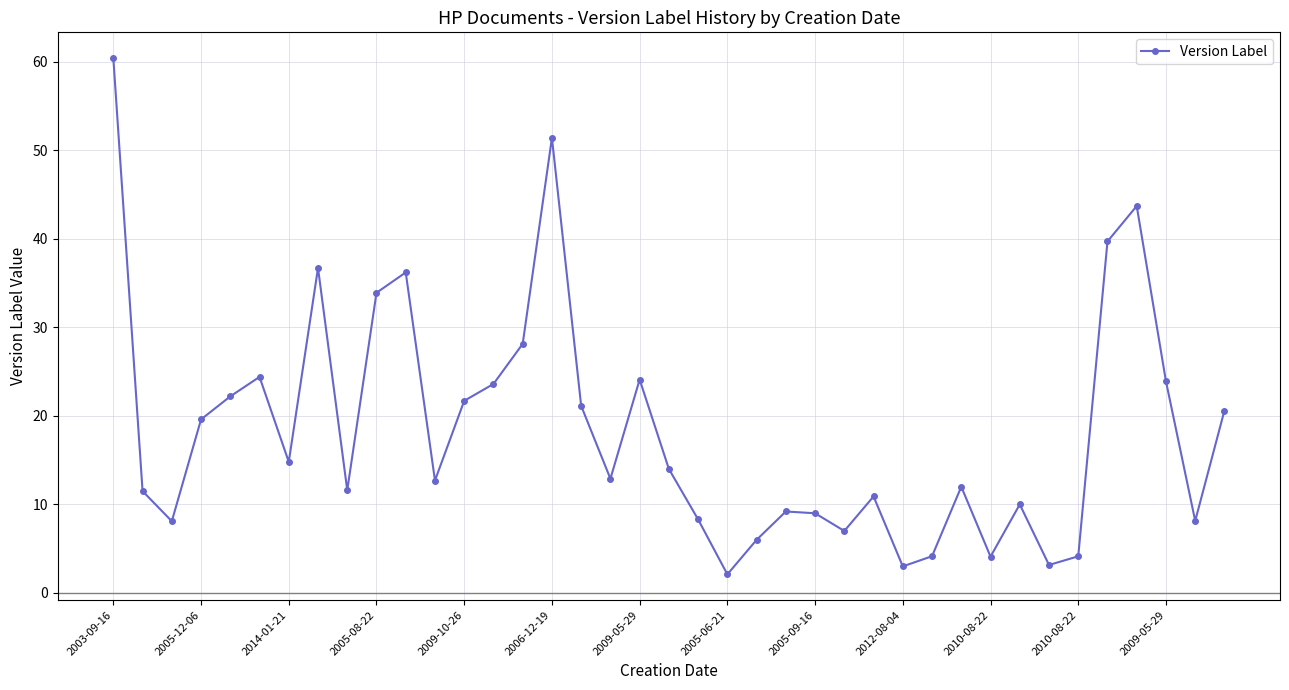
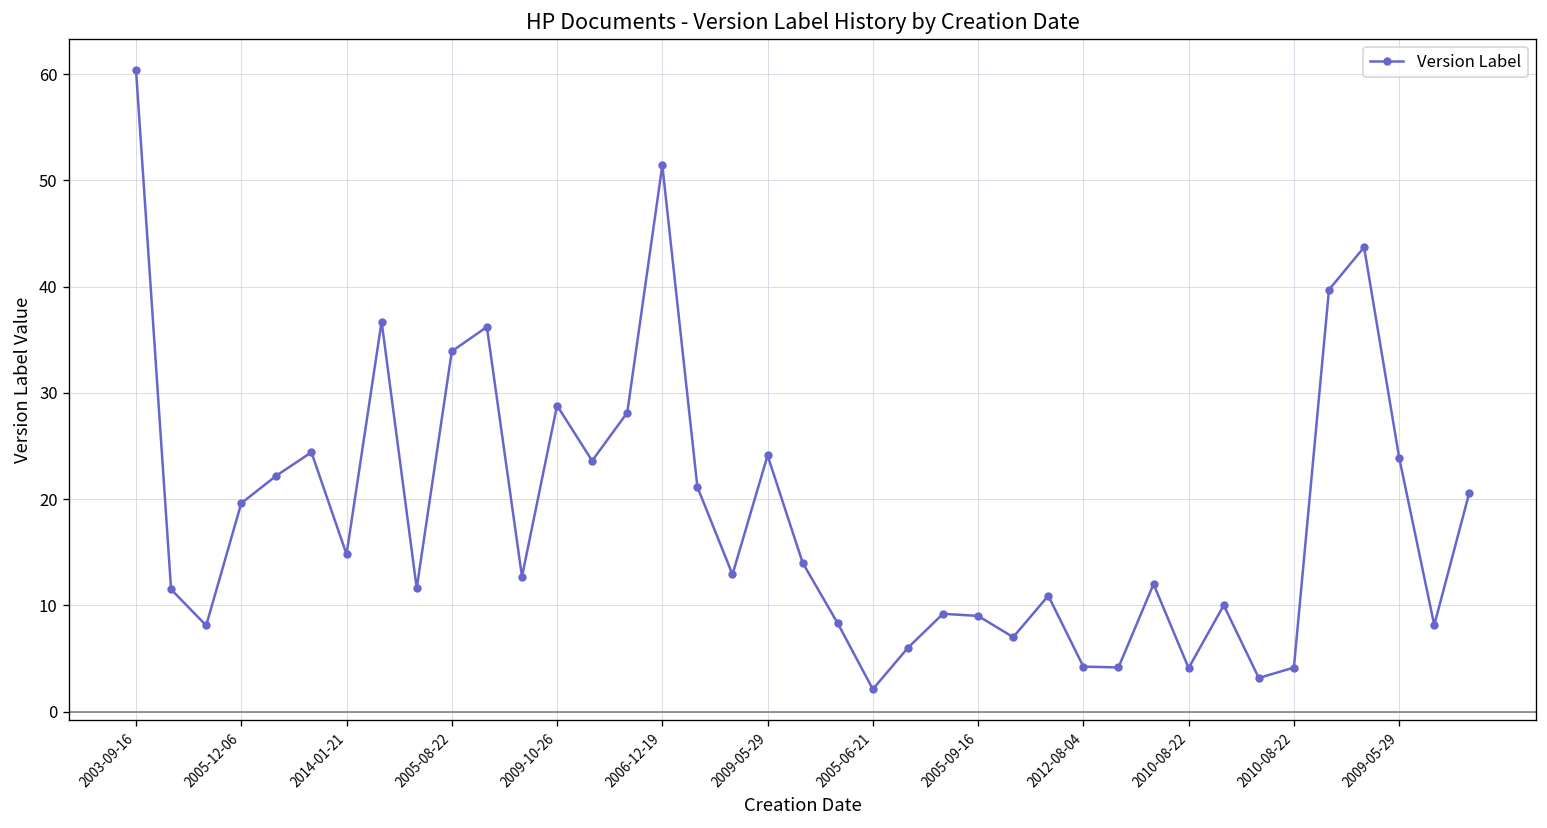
2009-10-26: 22 -> 29
2012-08-04: 3 -> 4
